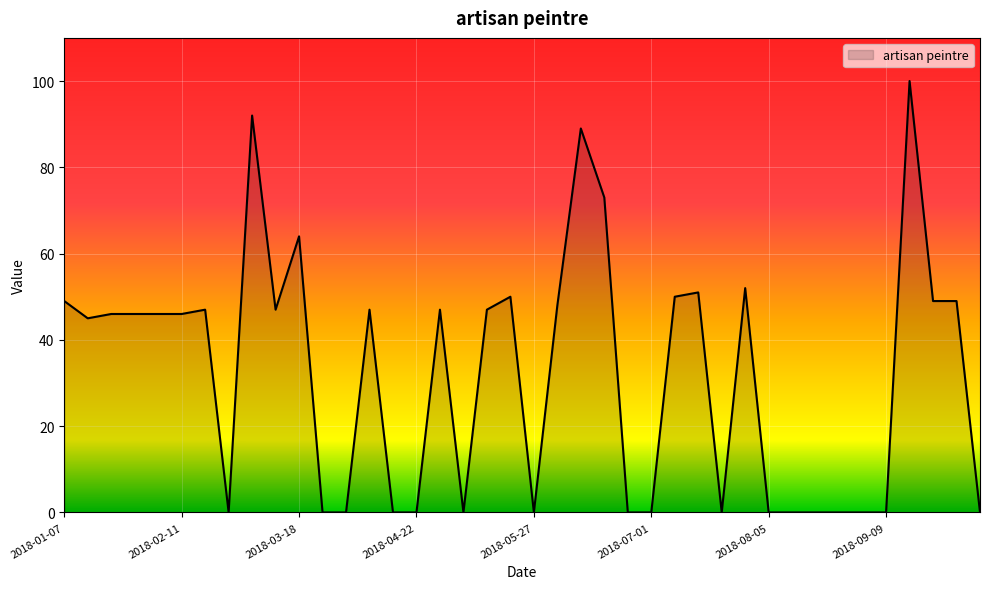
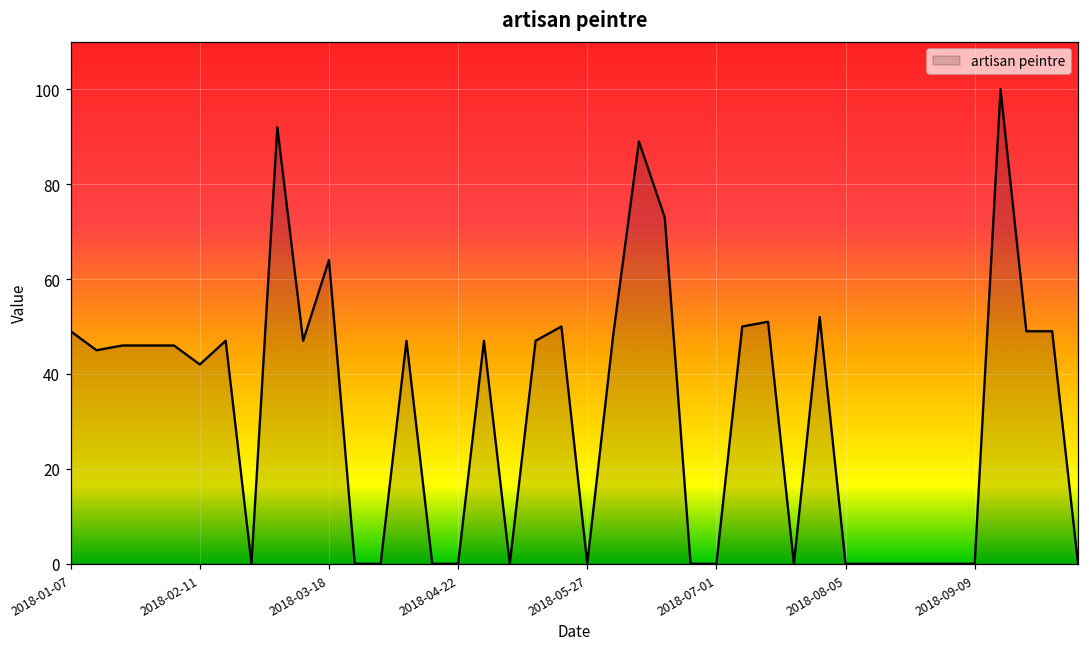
2018-02-11: 46 -> 42
